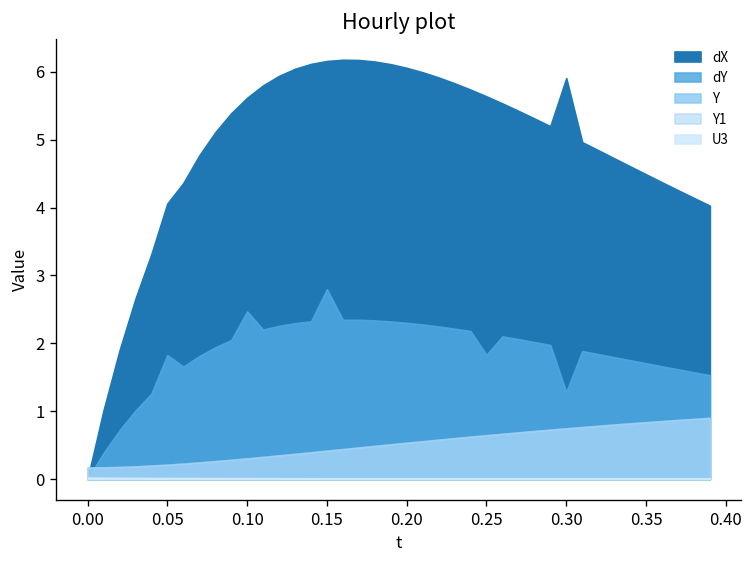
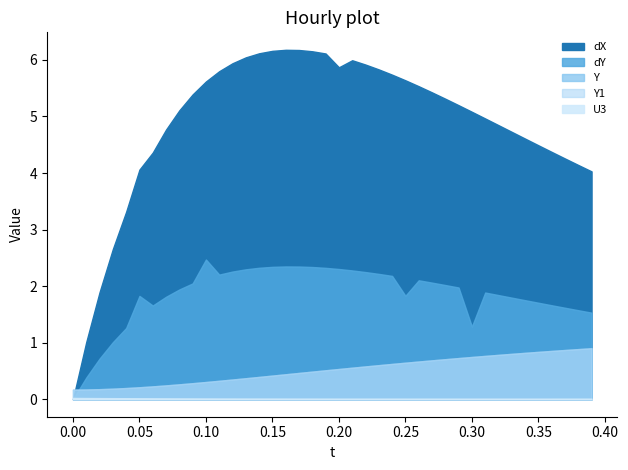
dY, 0.15: 2.8 -> 2.3
dX, 0.20: 6.1 -> 5.9
dX, 0.30: 5.9 -> 5.1
